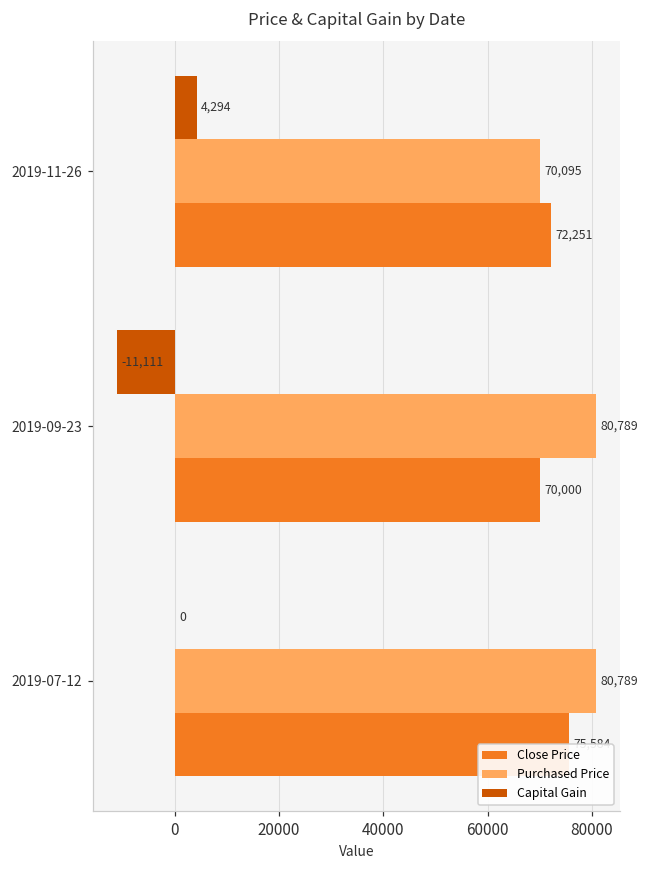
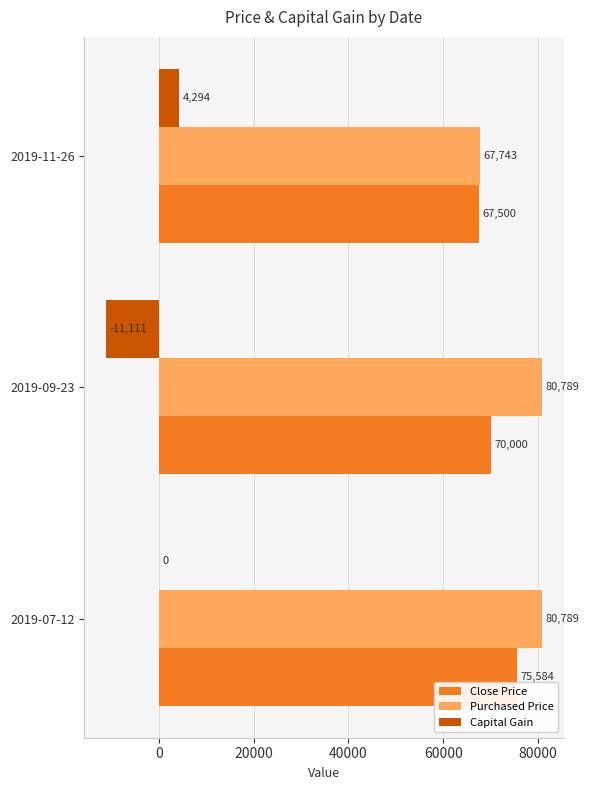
Purchased Price, 2019-11-26: 70,095 -> 67,743
Close Price, 2019-11-26: 72,251 -> 67,500
